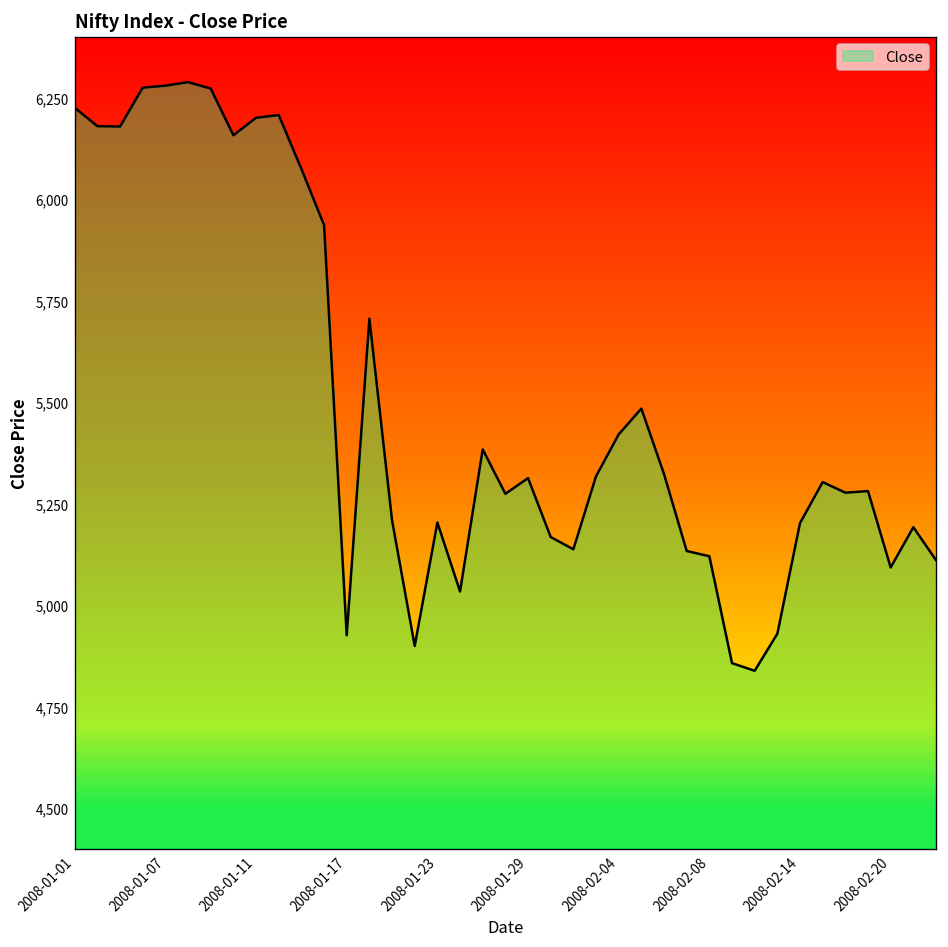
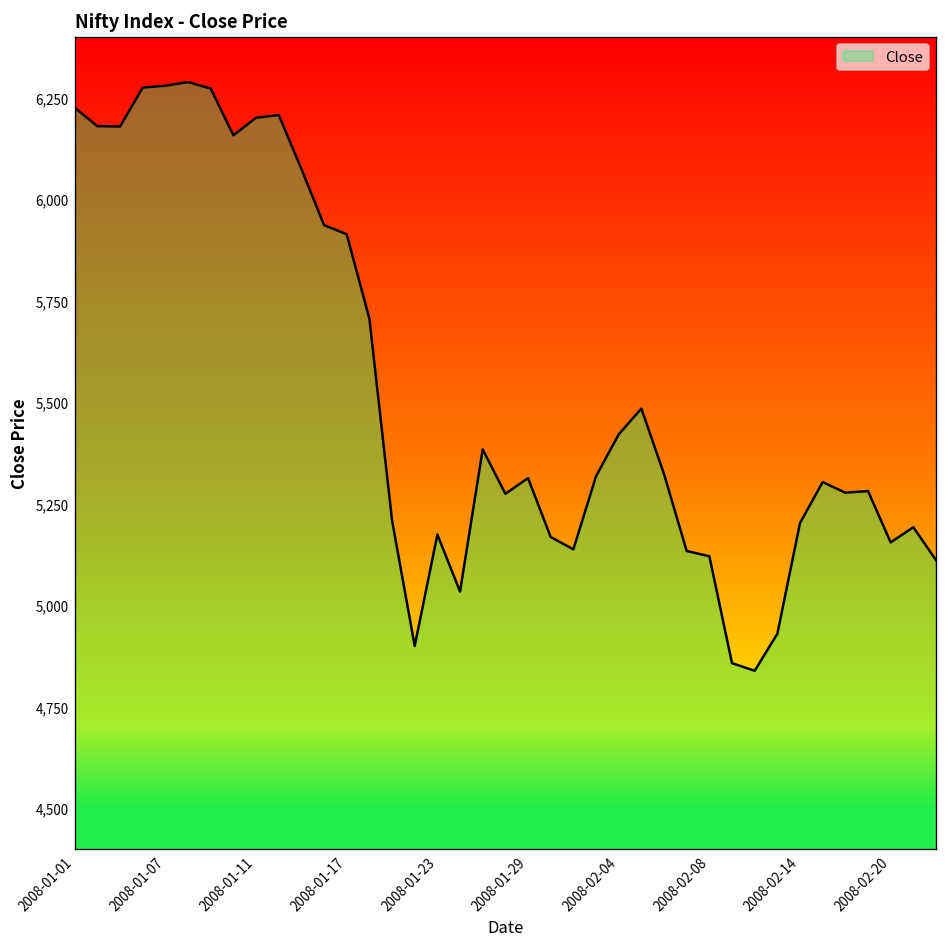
2008-01-17: 4,930 -> 5,910
2008-01-23: 5,200 -> 5,170
2008-02-20: 5,090 -> 5,150
